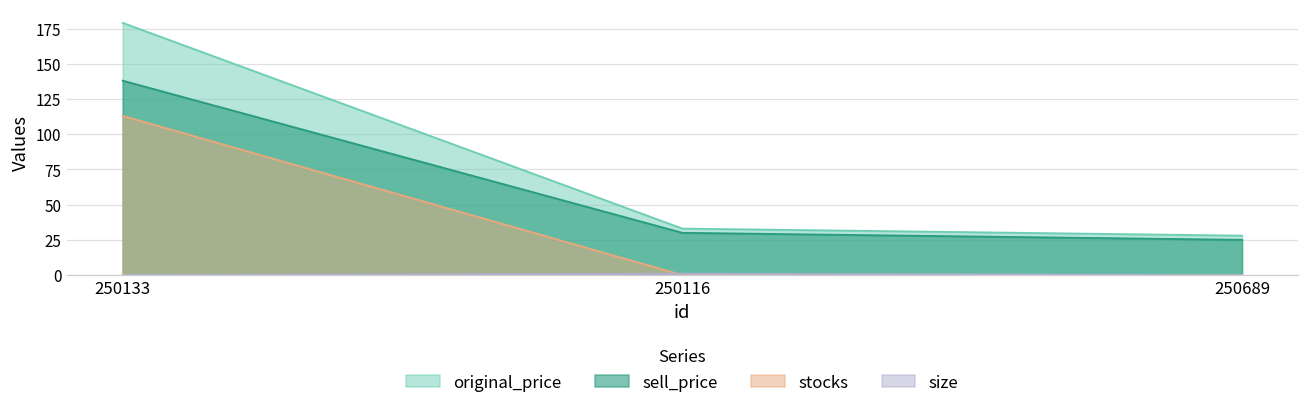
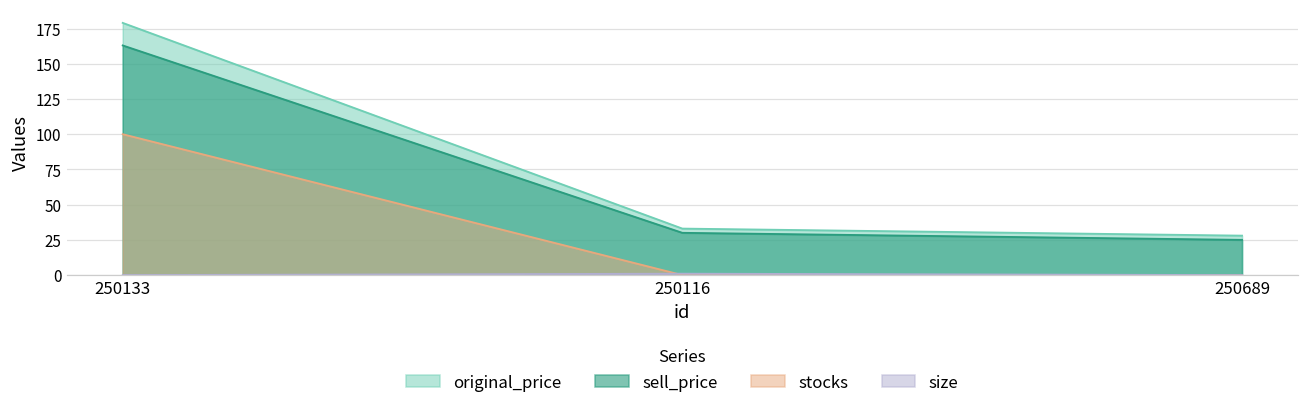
sell_price, 250133: 138 -> 163
stocks, 250133: 113 -> 100
